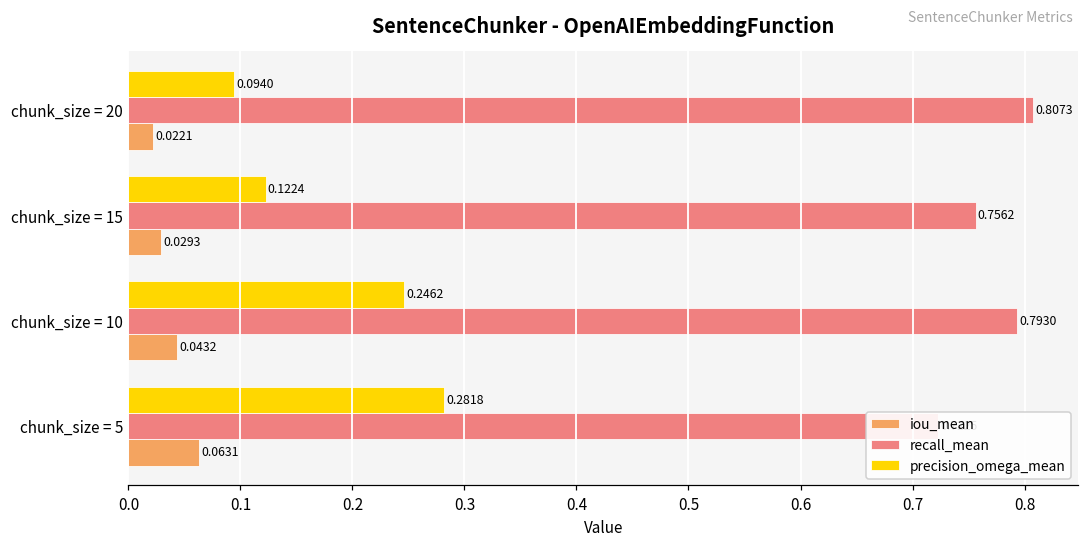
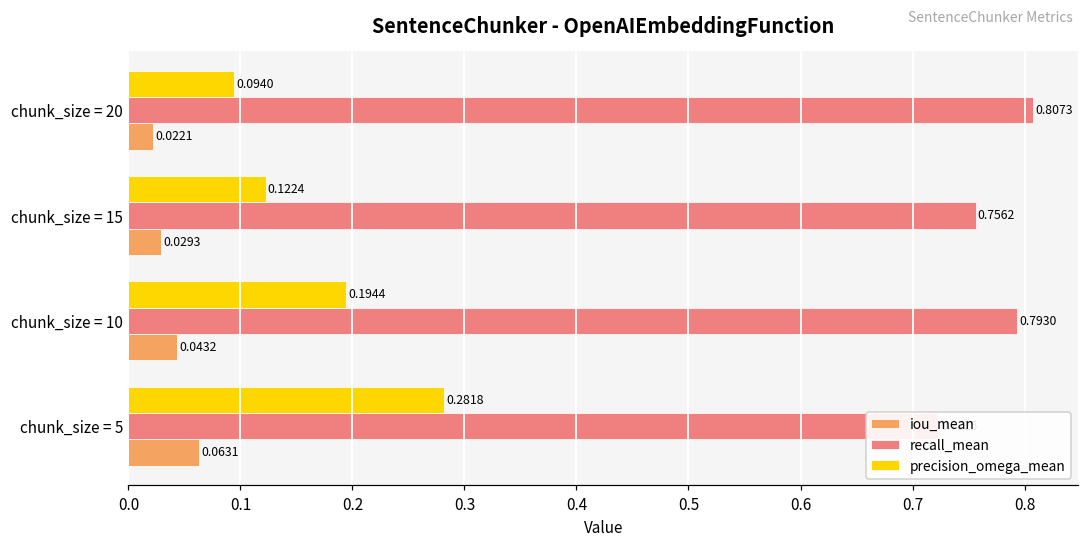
precision_omega_mean, chunk_size = 10: 0.2462 -> 0.1944
